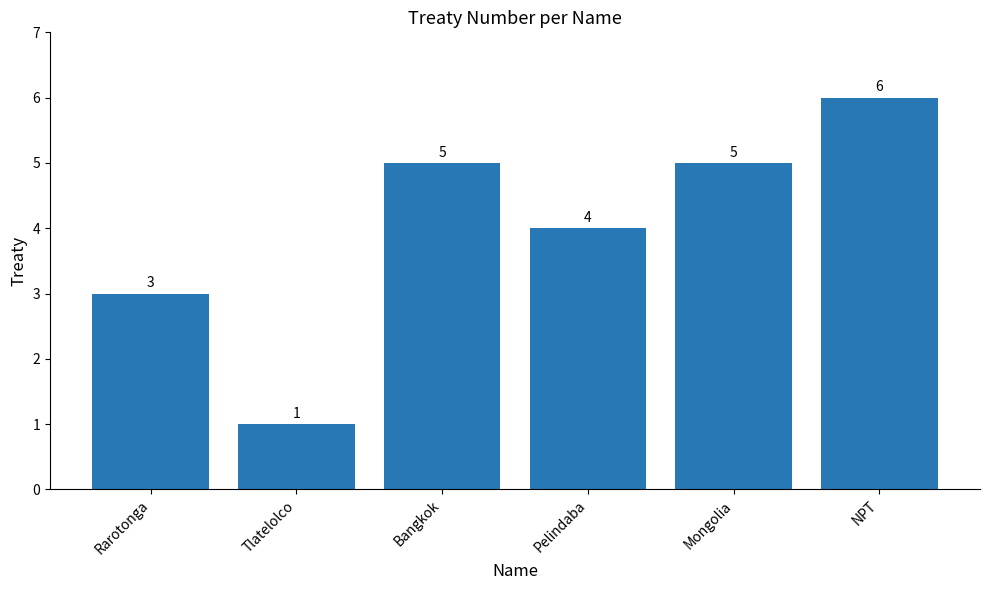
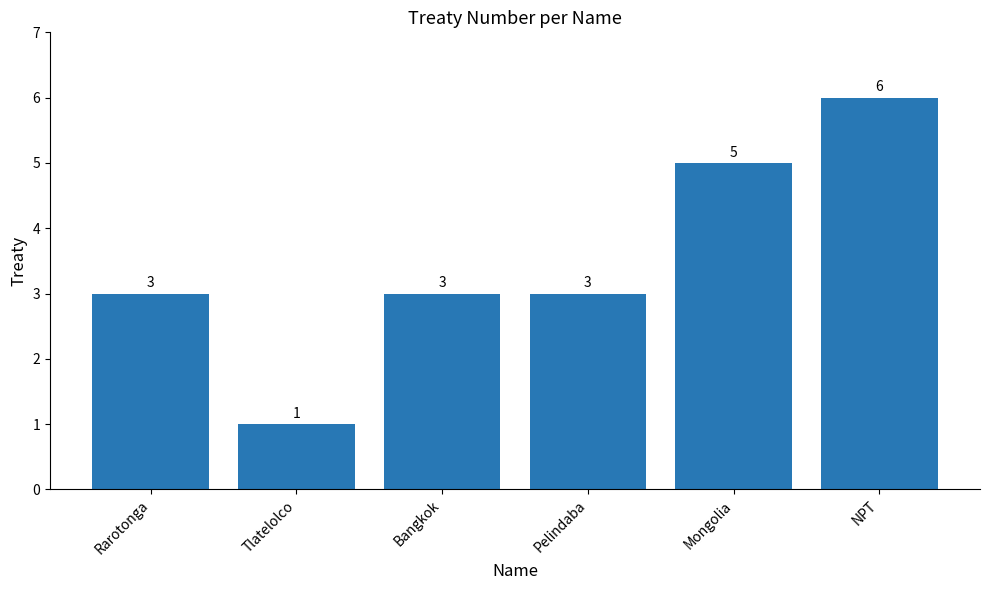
Bangkok: 5 -> 3
Pelindaba: 4 -> 3
